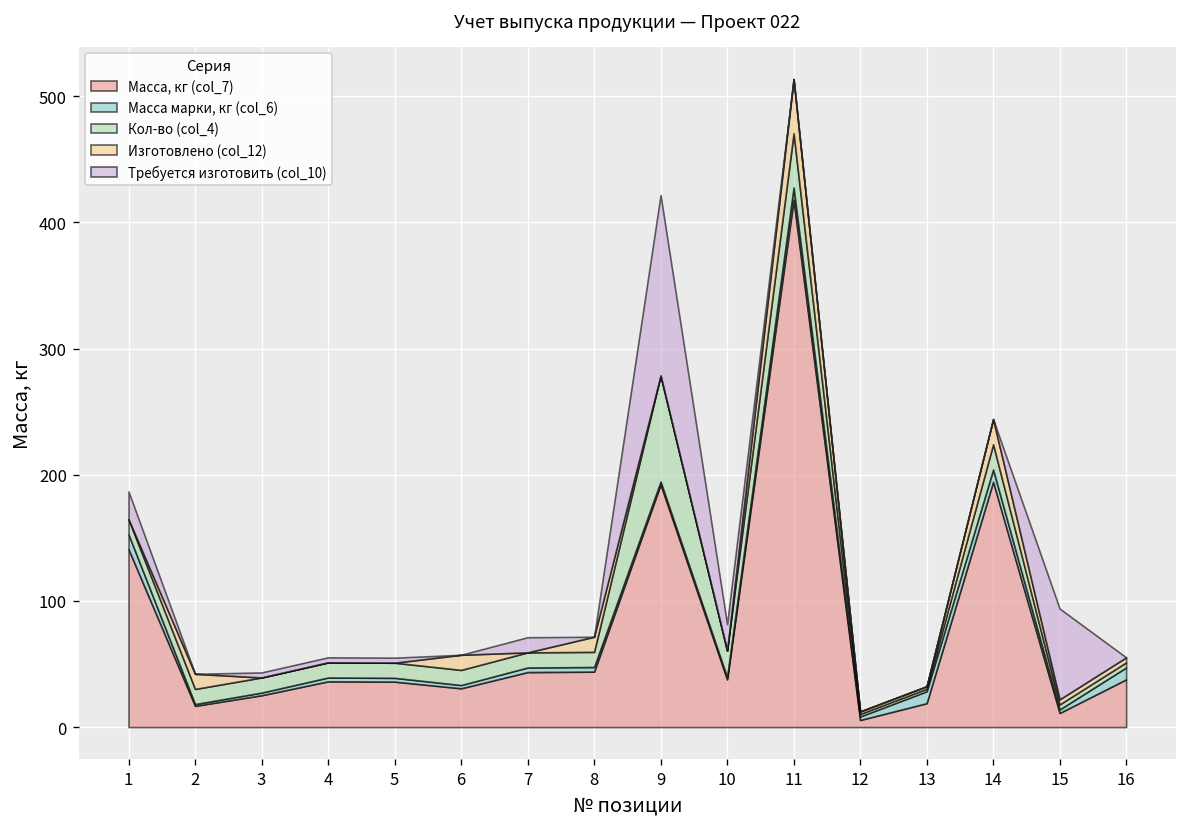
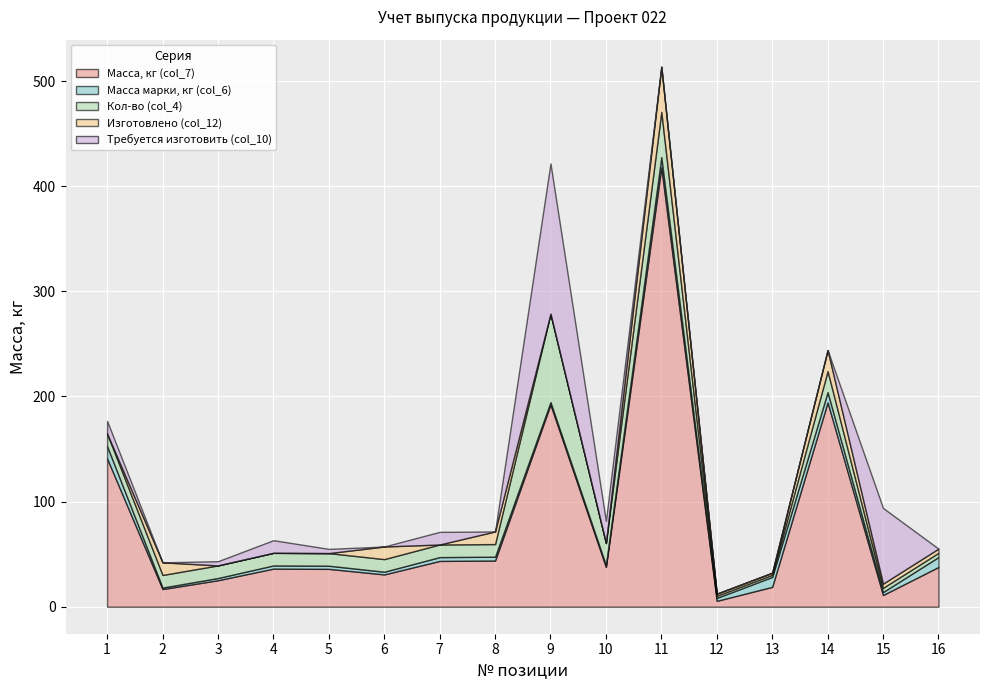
Требуется изготовить (col_10), 1: 22 -> 12
Требуется изготовить (col_10), 4: 4 -> 12
